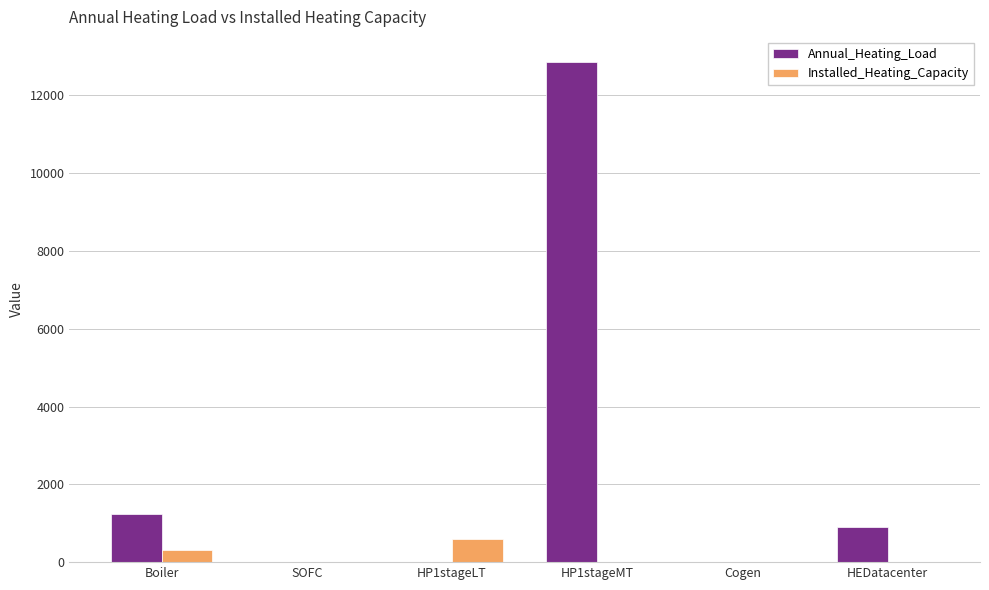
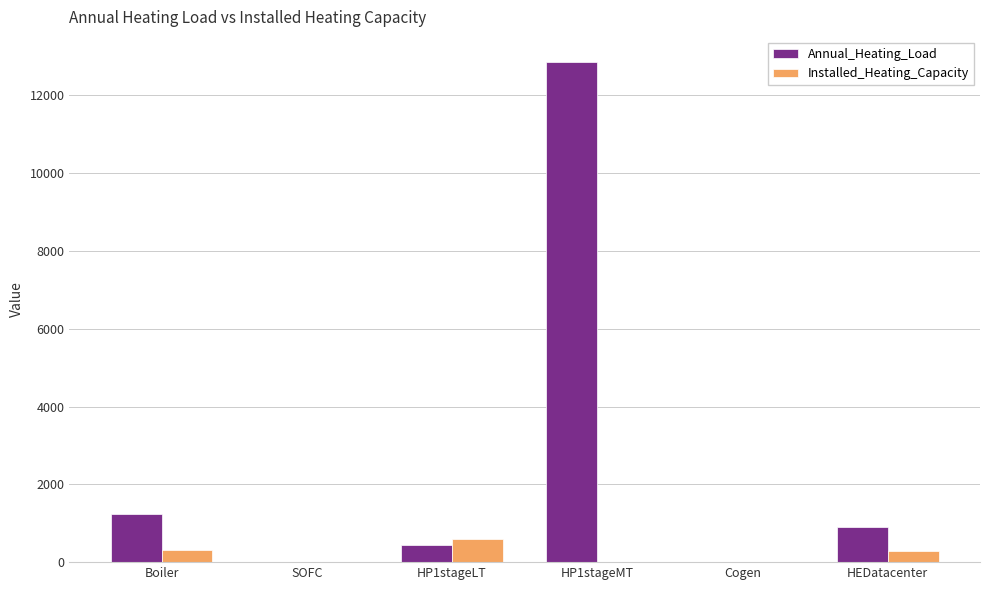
Annual_Heating_Load, HP1stageLT: 0 -> 400
Installed_Heating_Capacity, HEDatacenter: 0 -> 300
